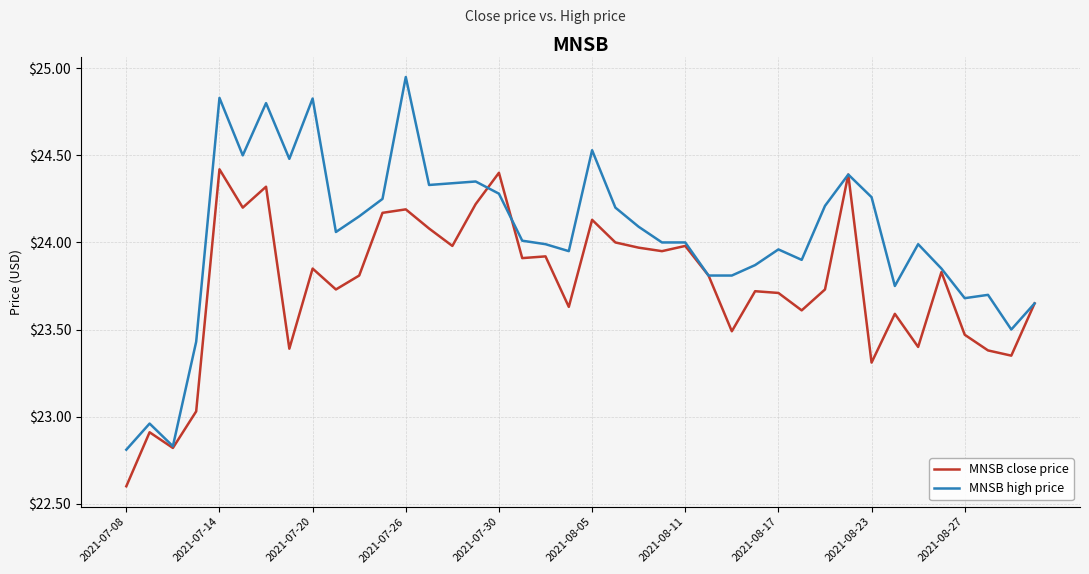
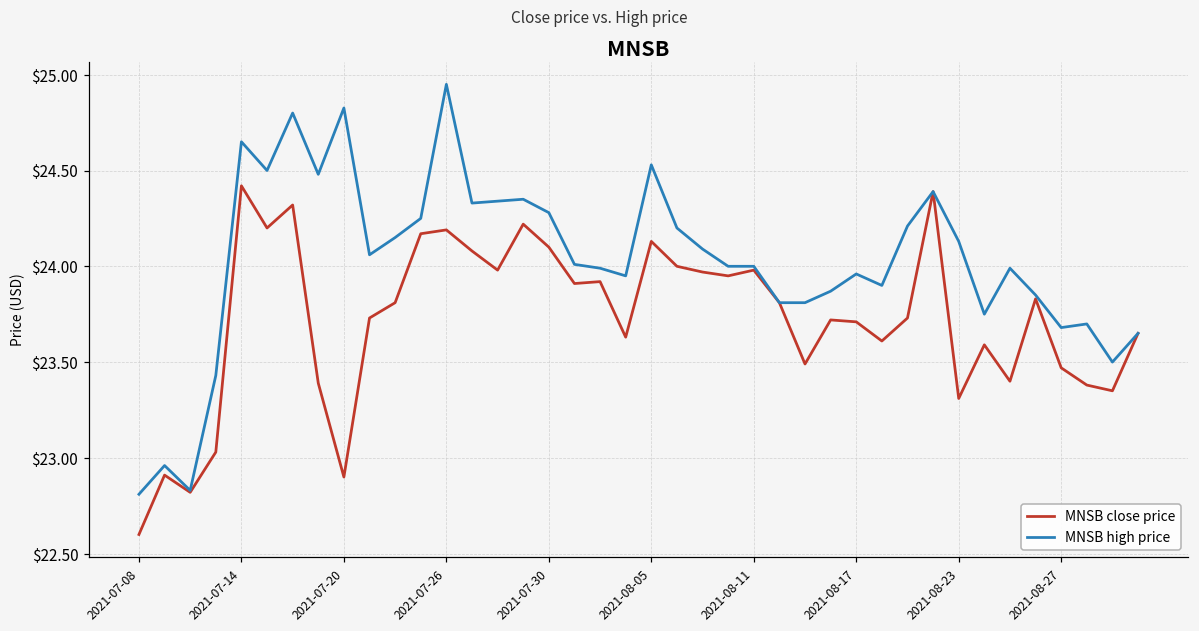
MNSB high price, 2021-07-14: $24.83 -> $24.65
MNSB close price, 2021-07-20: $23.85 -> $22.90
MNSB close price, 2021-07-30: $24.4 -> $24.1
MNSB high price, 2021-08-23: $24.26 -> $24.13
